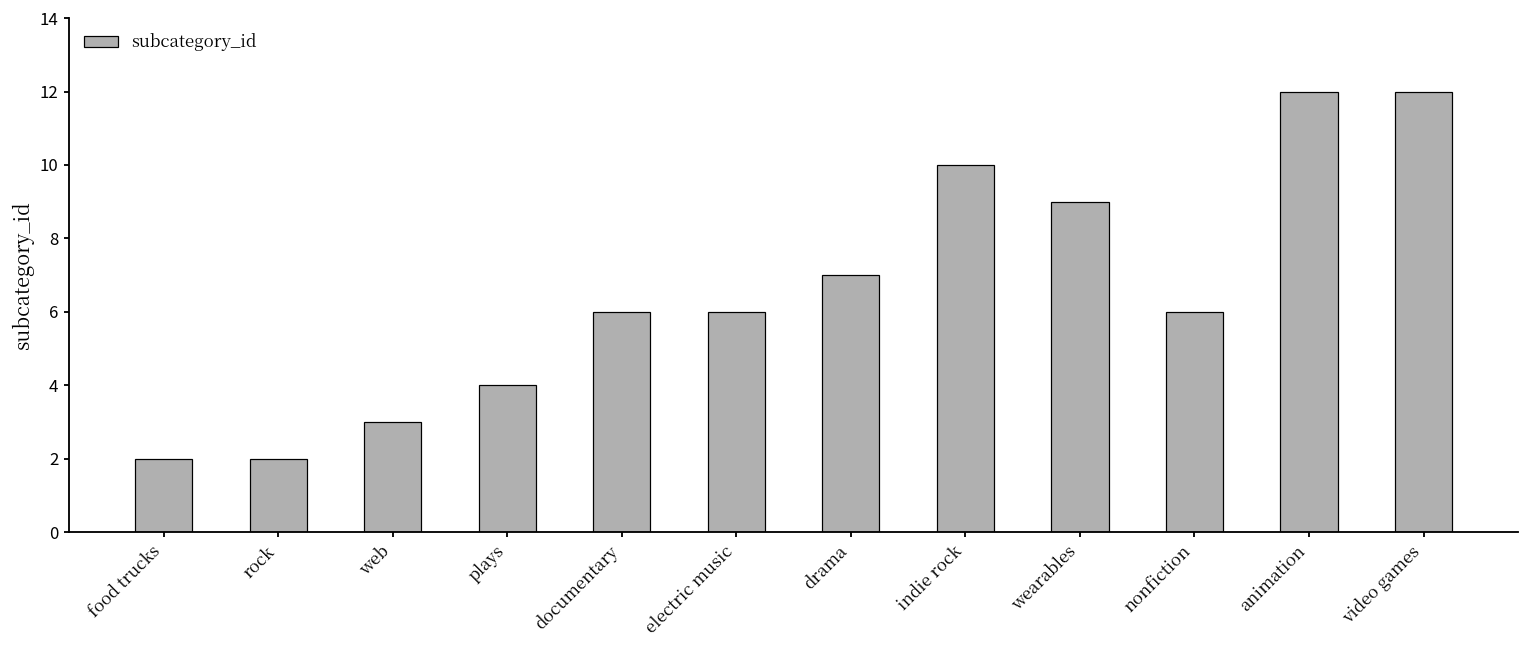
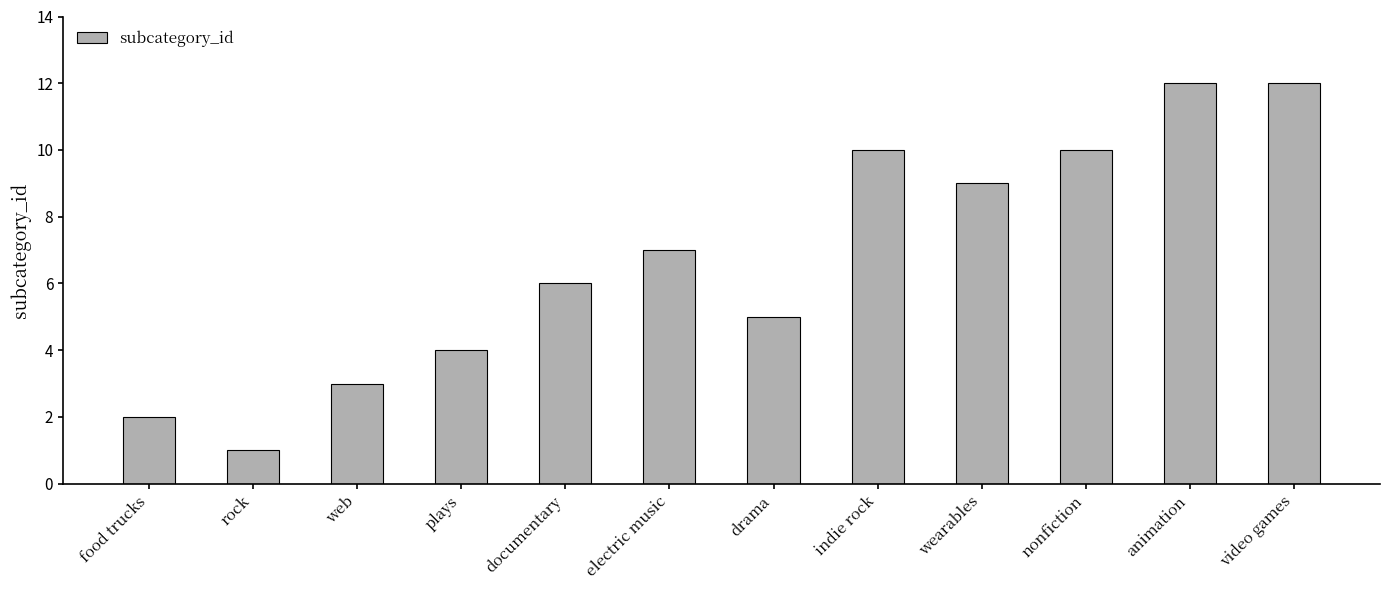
rock: 2 -> 1
electric music: 6 -> 7
drama: 7 -> 5
nonfiction: 6 -> 10
